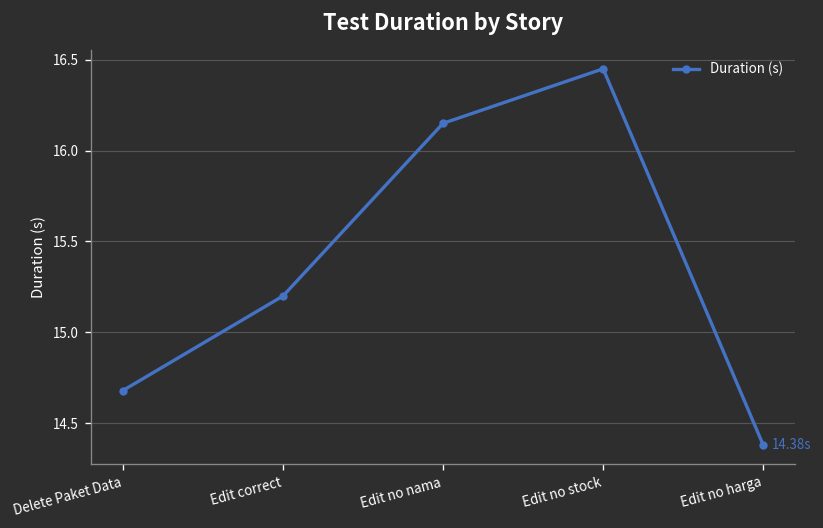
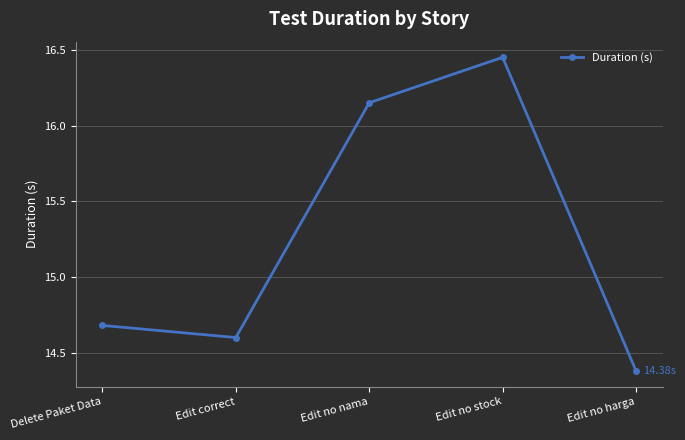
Edit correct: 15.2 -> 14.6
